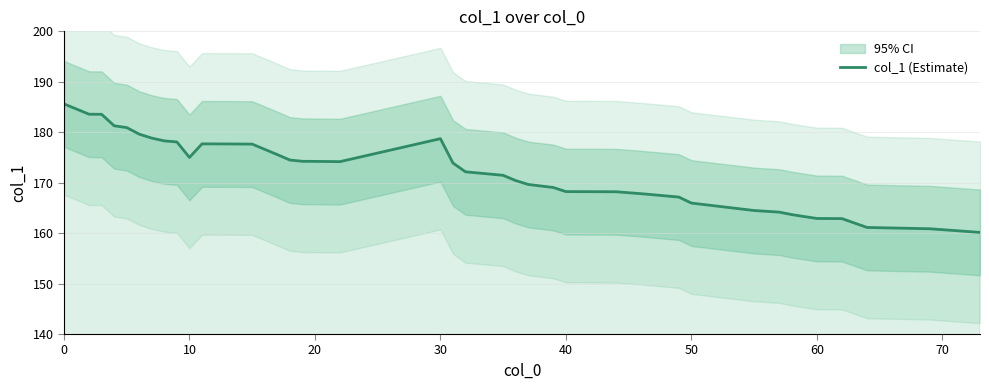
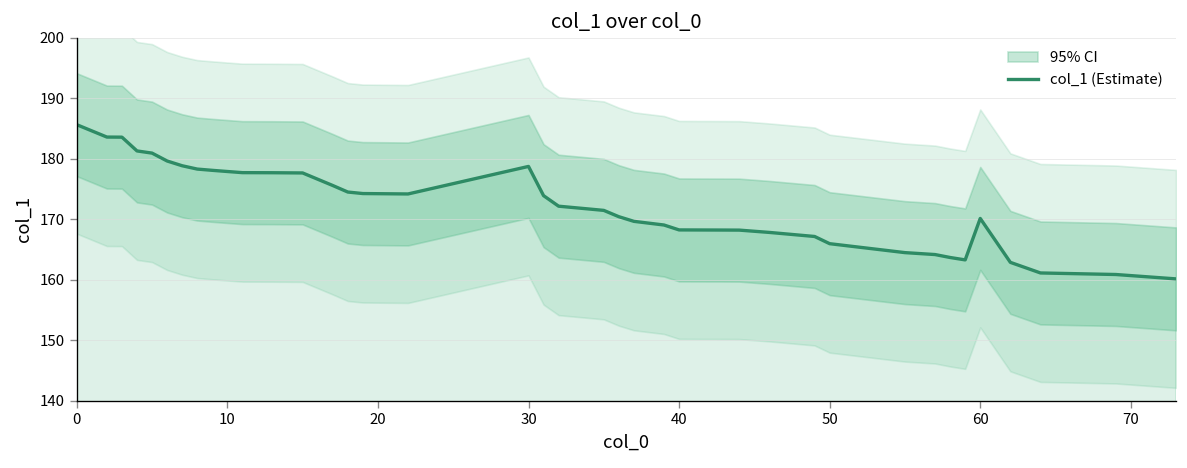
col_1 (Estimate), 10: 175 -> 178
col_1 (Estimate), 60: 163 -> 170
